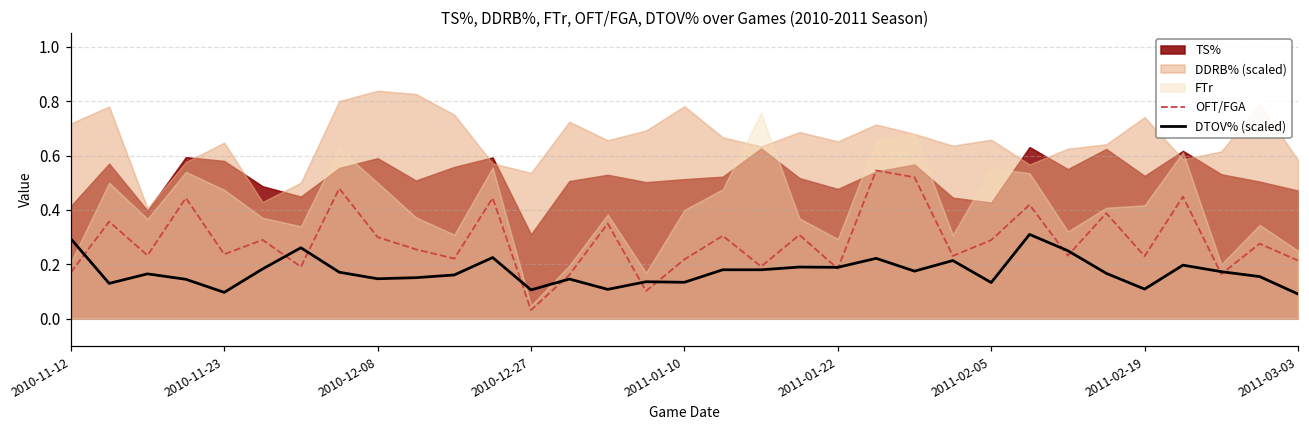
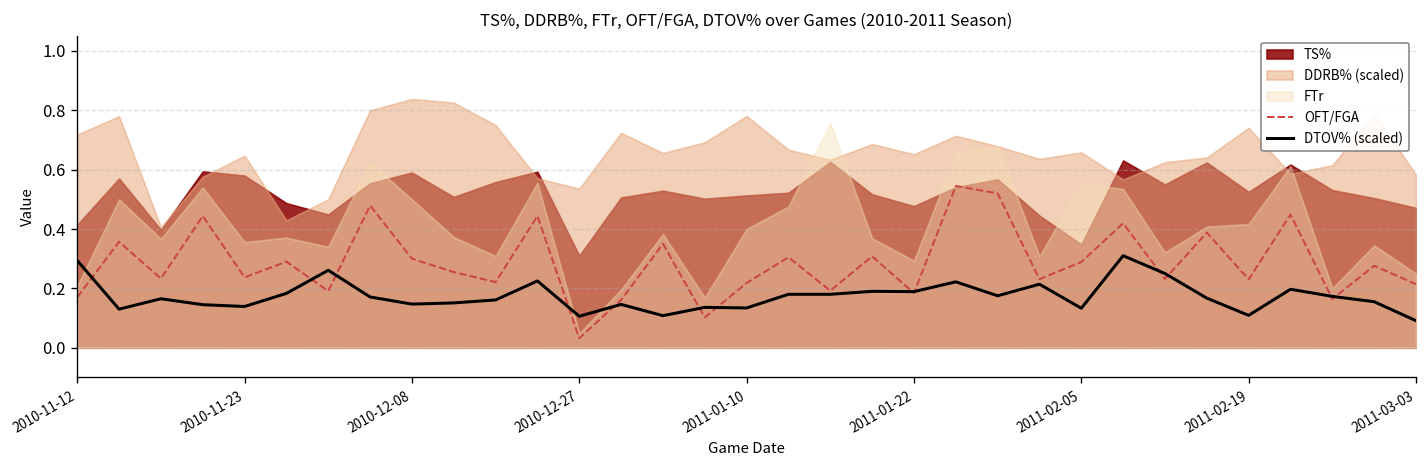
DTOV% (scaled), 2010-11-23: 0.10 -> 0.14
FTr, 2010-11-23: 0.47 -> 0.36
TS%, 2011-02-05: 0.43 -> 0.35
